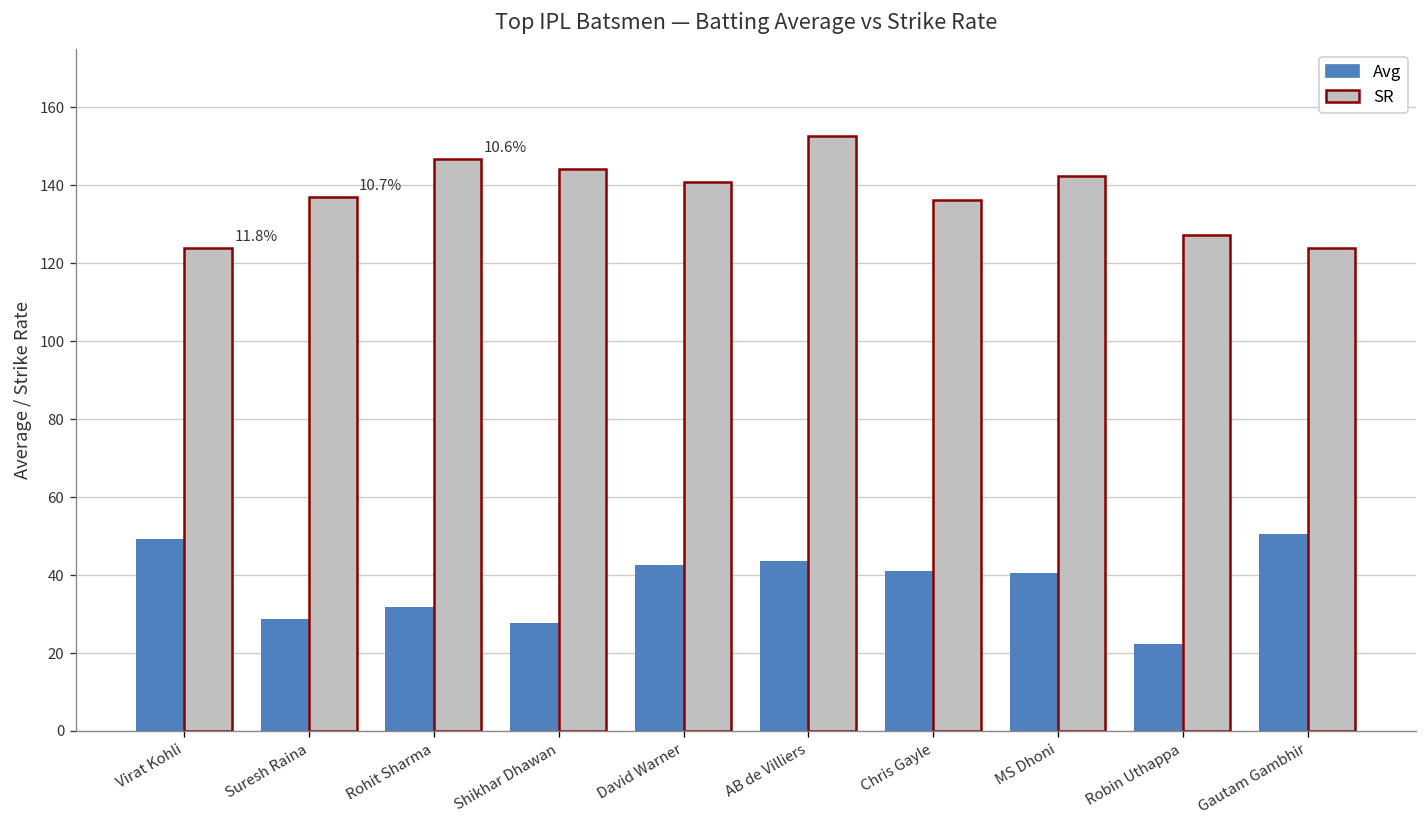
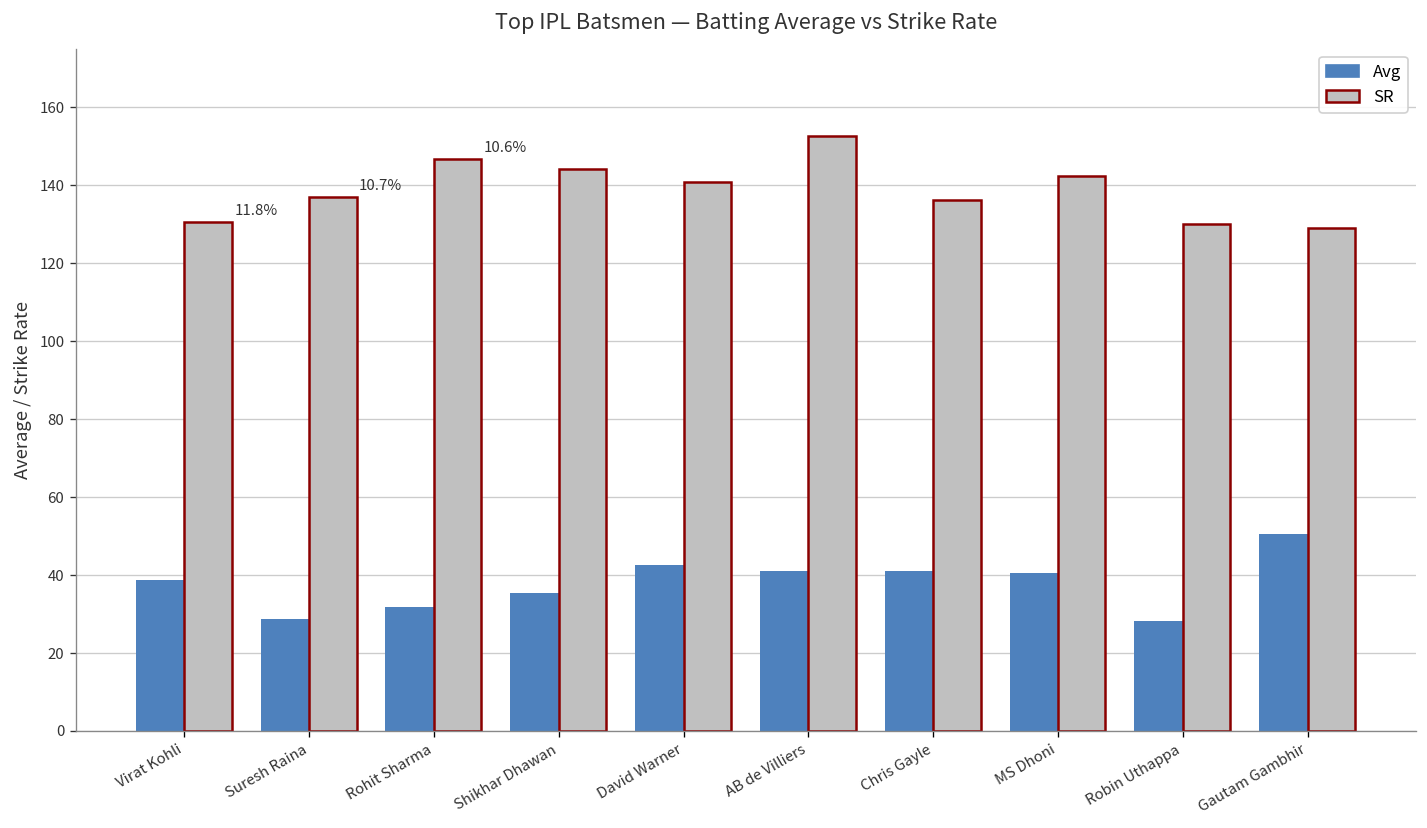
Avg, Virat Kohli: 49 -> 38
SR, Virat Kohli: 124 -> 131
Avg, Shikhar Dhawan: 27 -> 35
Avg, AB de Villiers: 43 -> 41
Avg, Robin Uthappa: 22 -> 28
SR, Robin Uthappa: 127 -> 130
SR, Gautam Gambhir: 124 -> 129
